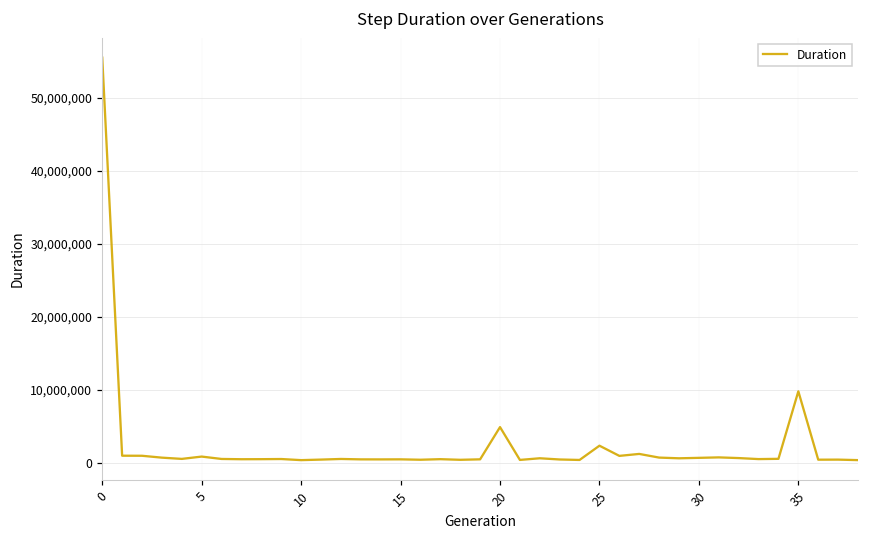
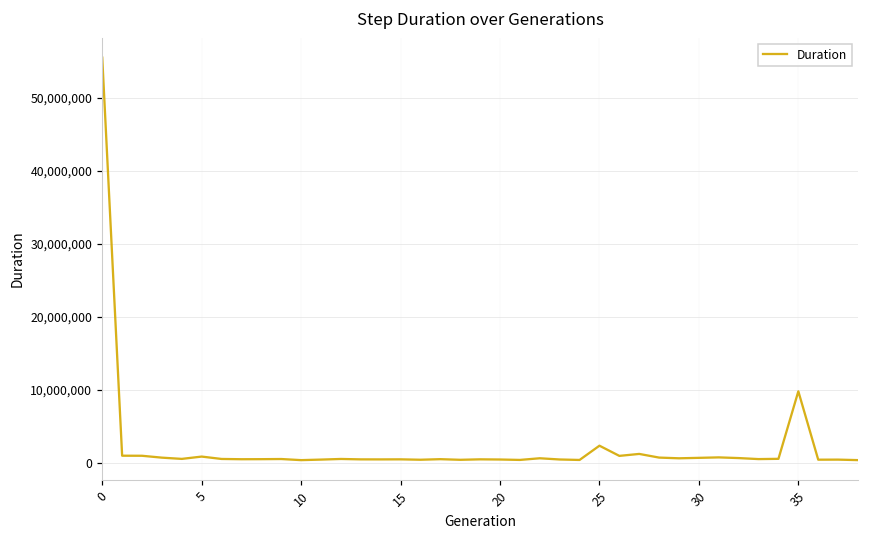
20: 5,000,000 -> 0
